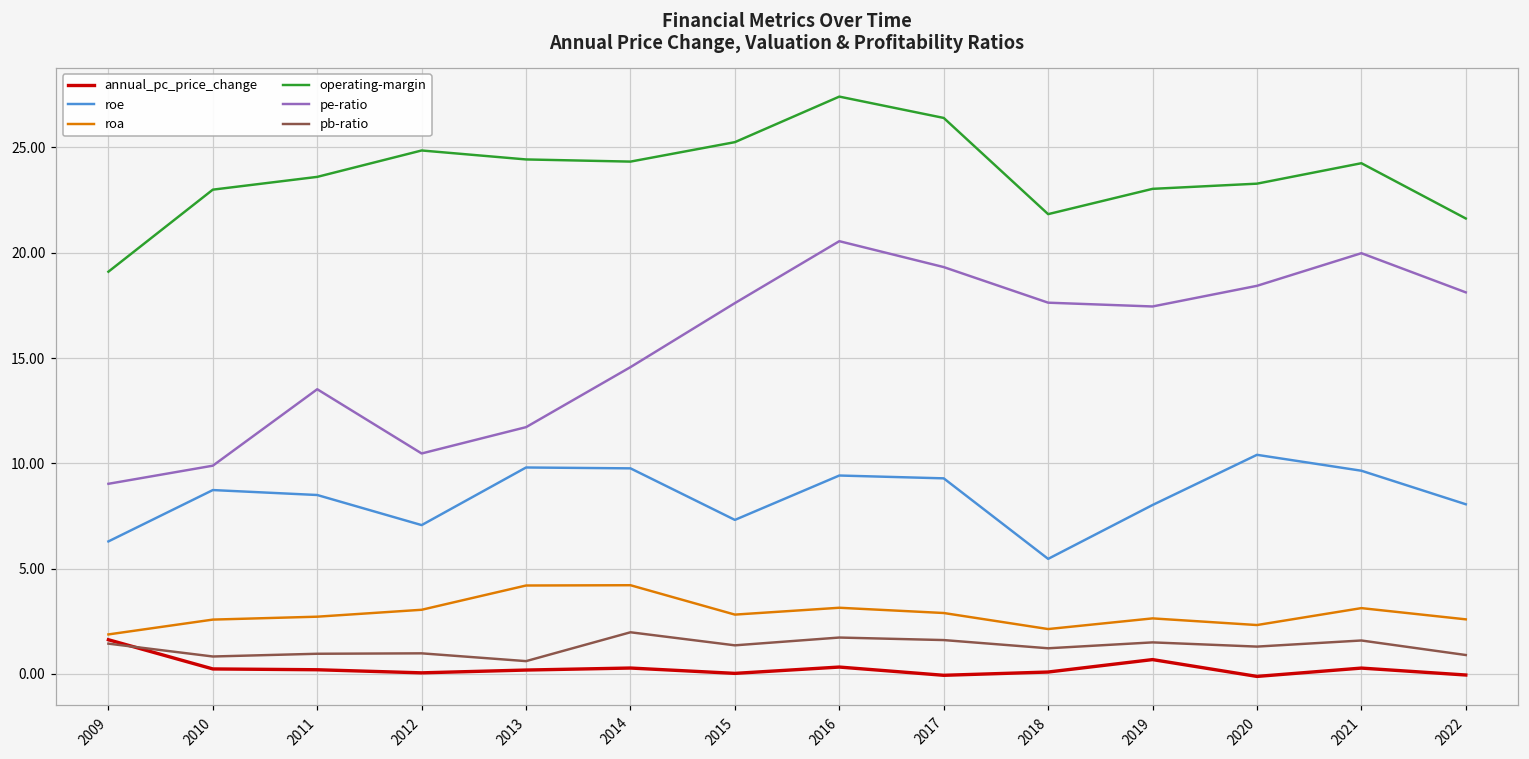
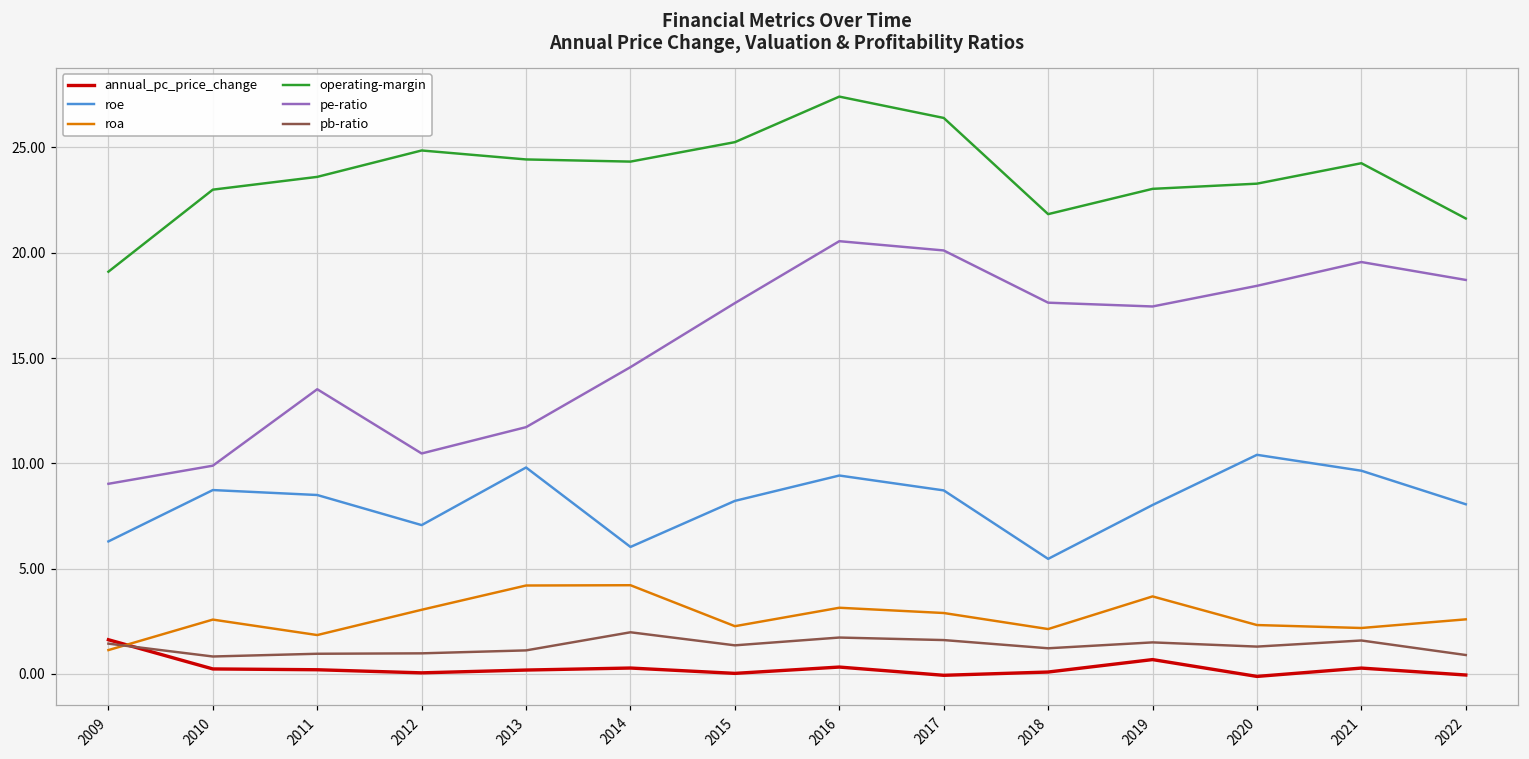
roa, 2009: 1.9 -> 1.1
roa, 2011: 2.7 -> 1.8
pb-ratio, 2013: 0.6 -> 1.1
roe, 2014: 9.8 -> 6.0
roe, 2015: 7.3 -> 8.2
roa, 2015: 2.8 -> 2.3
roe, 2017: 9.3 -> 8.7
pe-ratio, 2017: 19.3 -> 20.1
roa, 2019: 2.6 -> 3.7
roa, 2021: 3.1 -> 2.2
pe-ratio, 2021: 20.0 -> 19.6
pe-ratio, 2022: 18.1 -> 18.7
